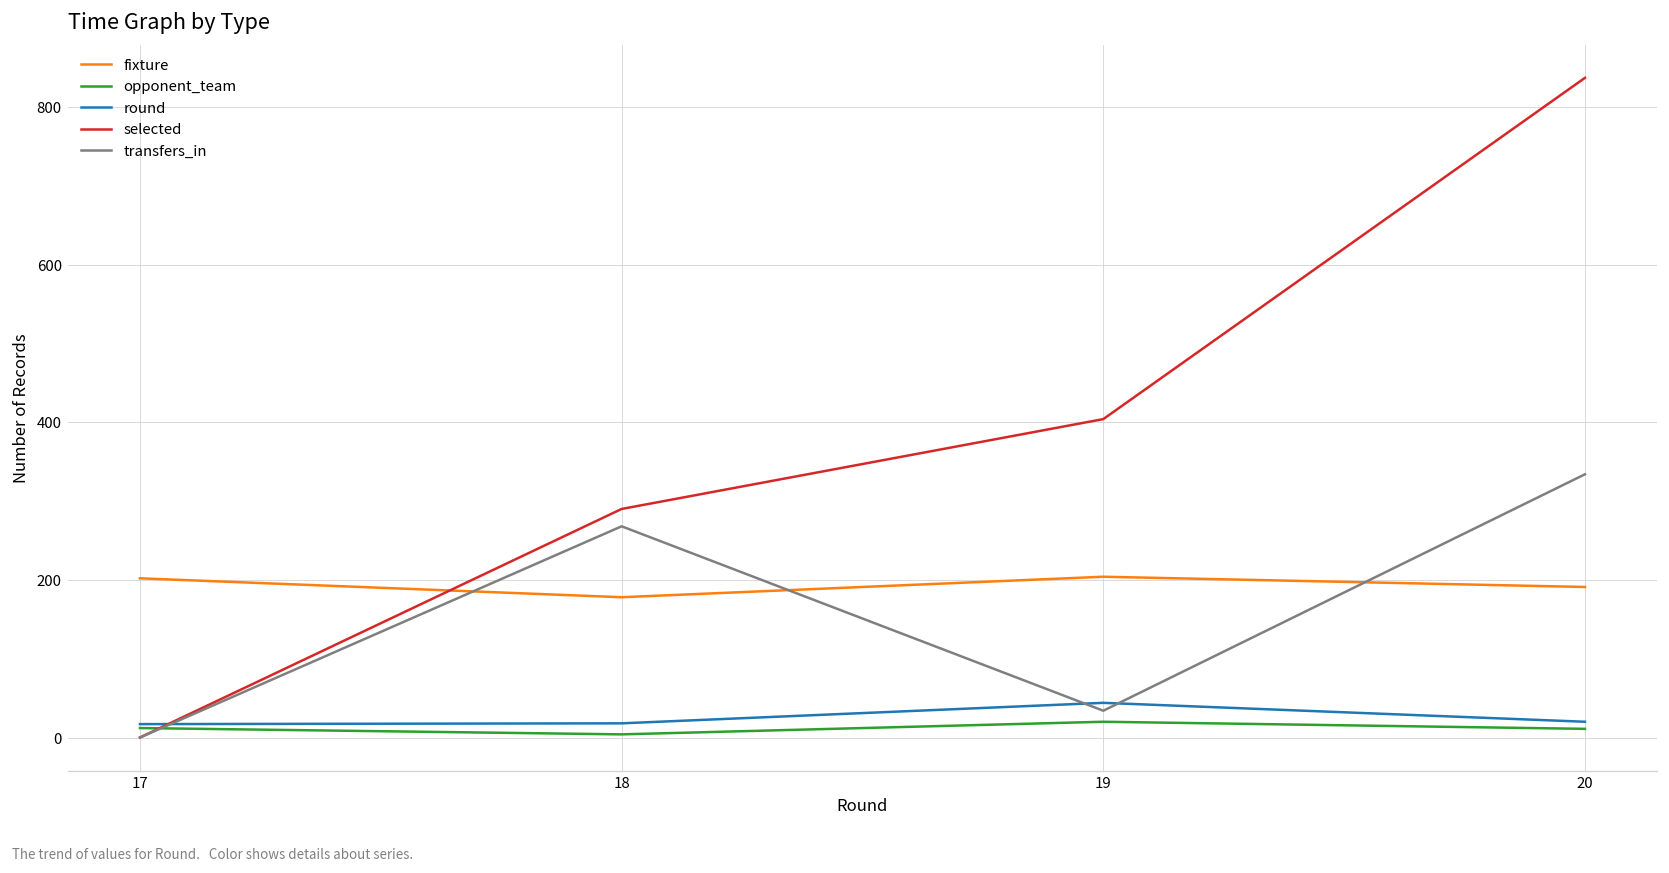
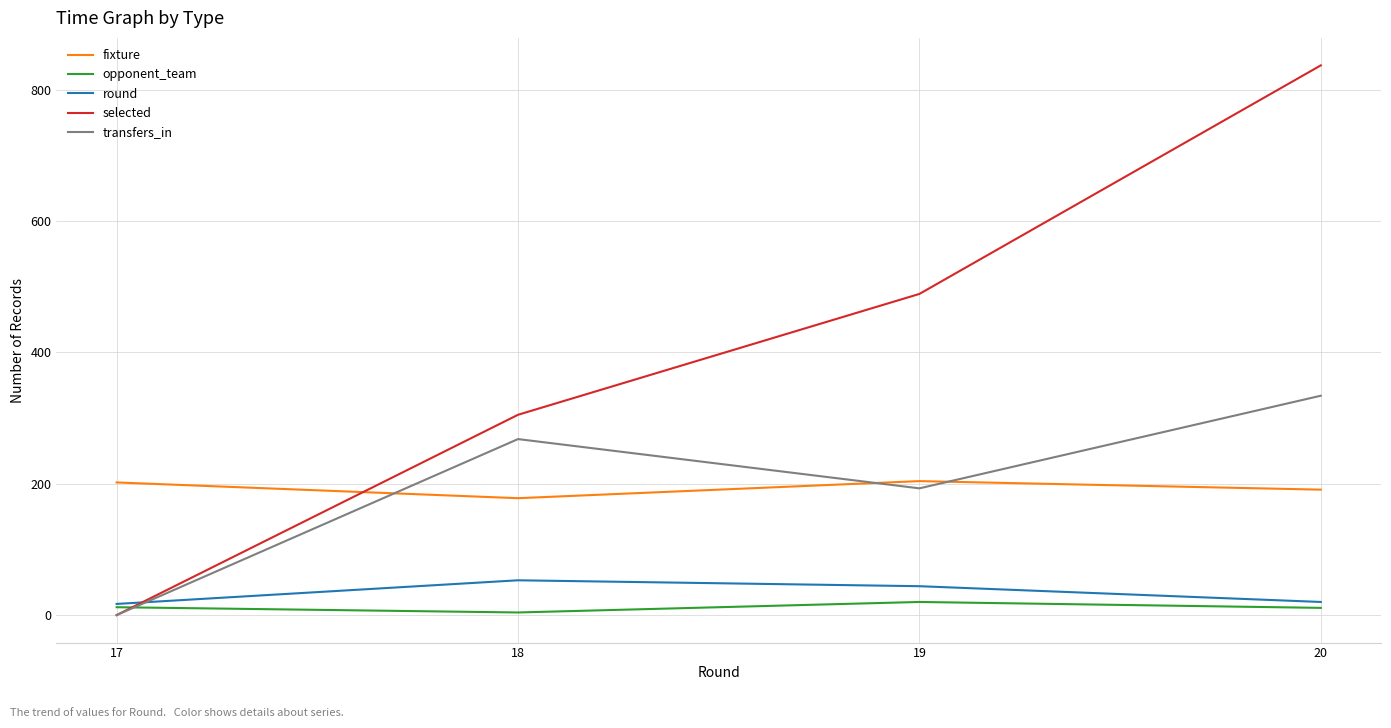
round, 18: 20 -> 50
selected, 18: 290 -> 310
selected, 19: 400 -> 490
transfers_in, 19: 30 -> 190
